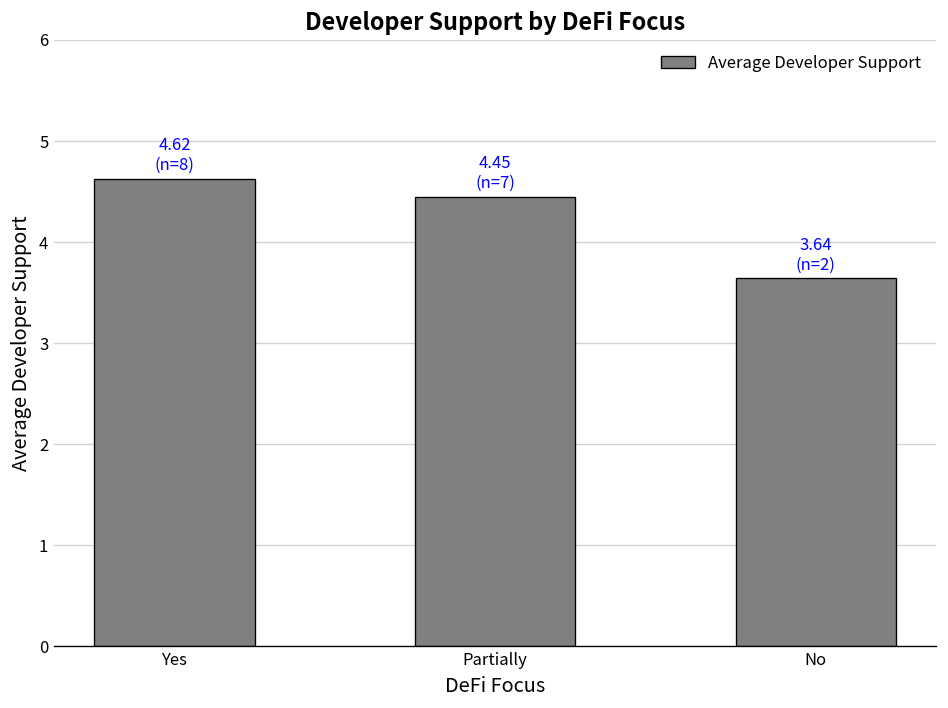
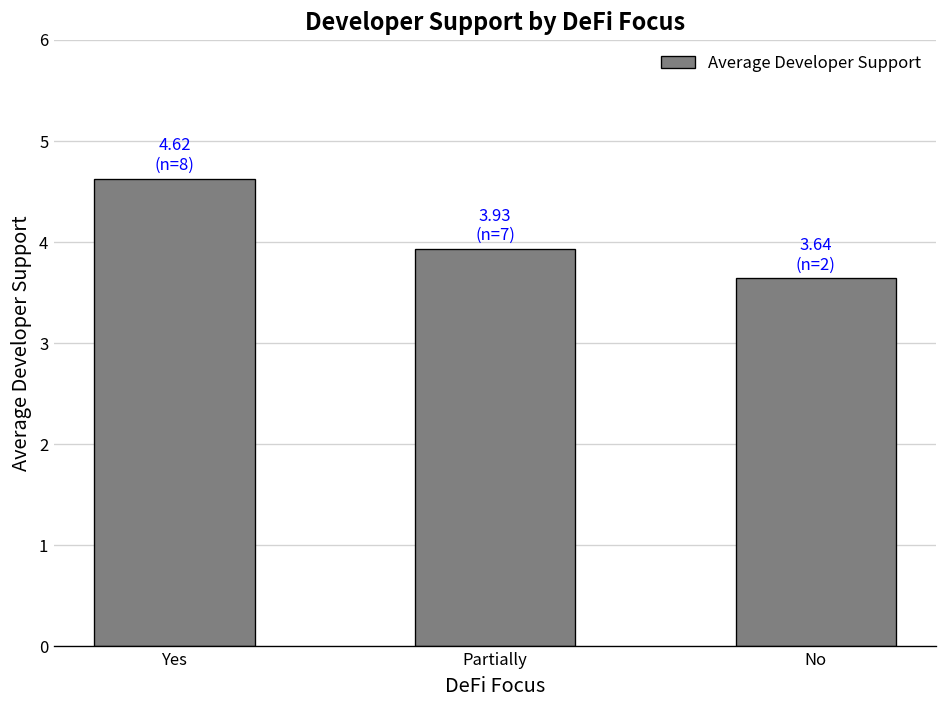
Partially: 4.45 -> 3.93
